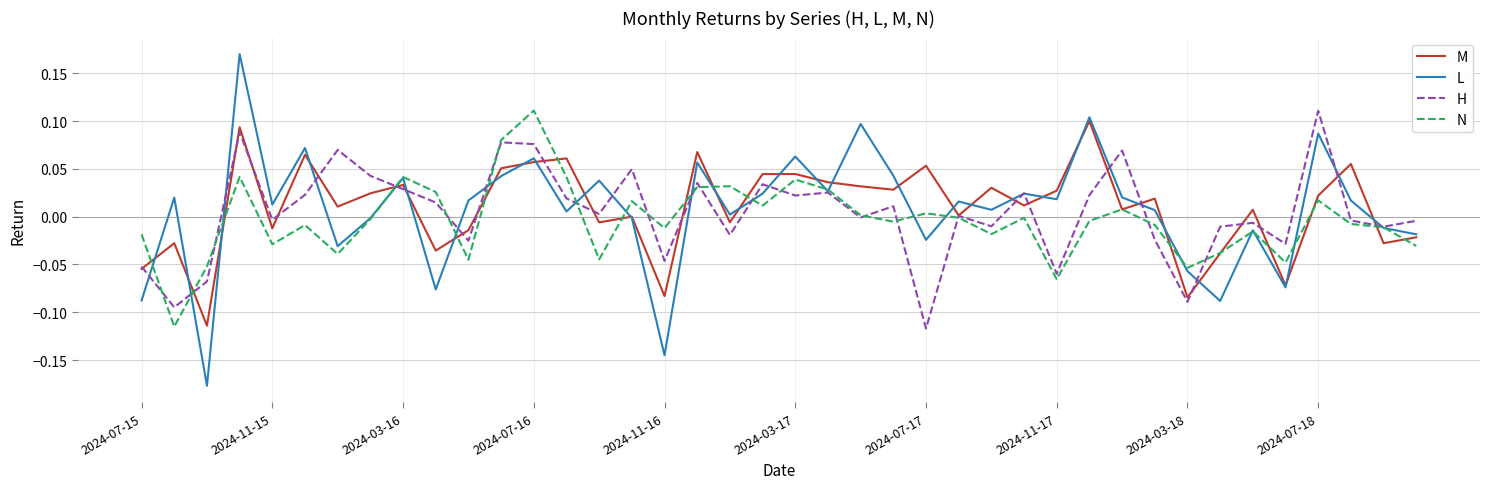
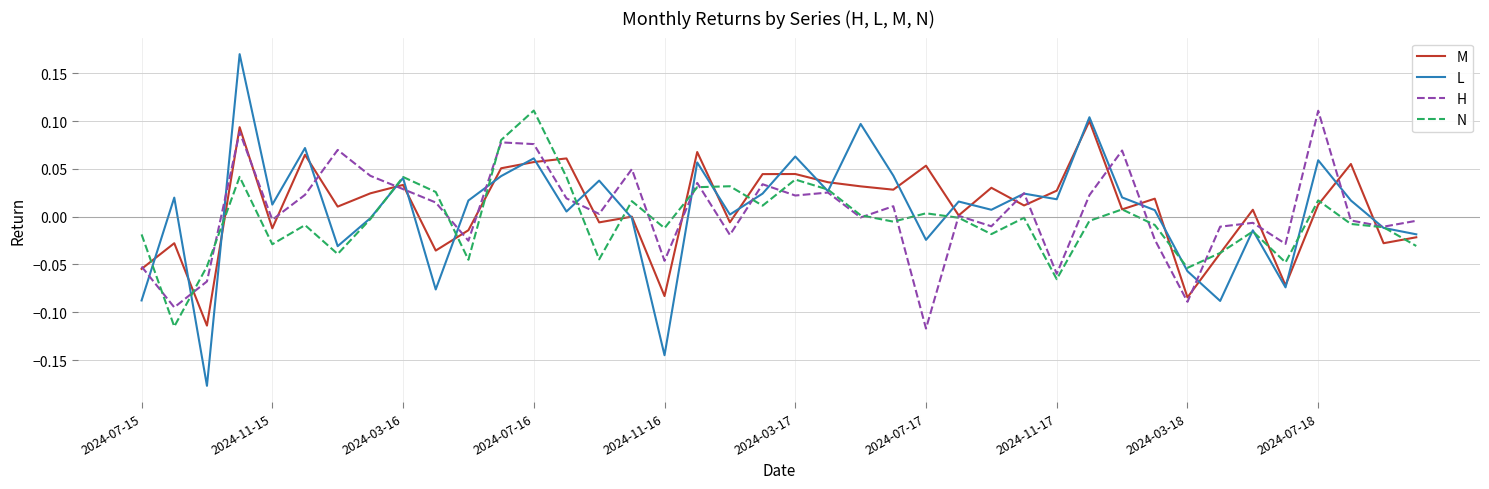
M, 2024-07-18: 0.02 -> 0.01
L, 2024-07-18: 0.09 -> 0.06
